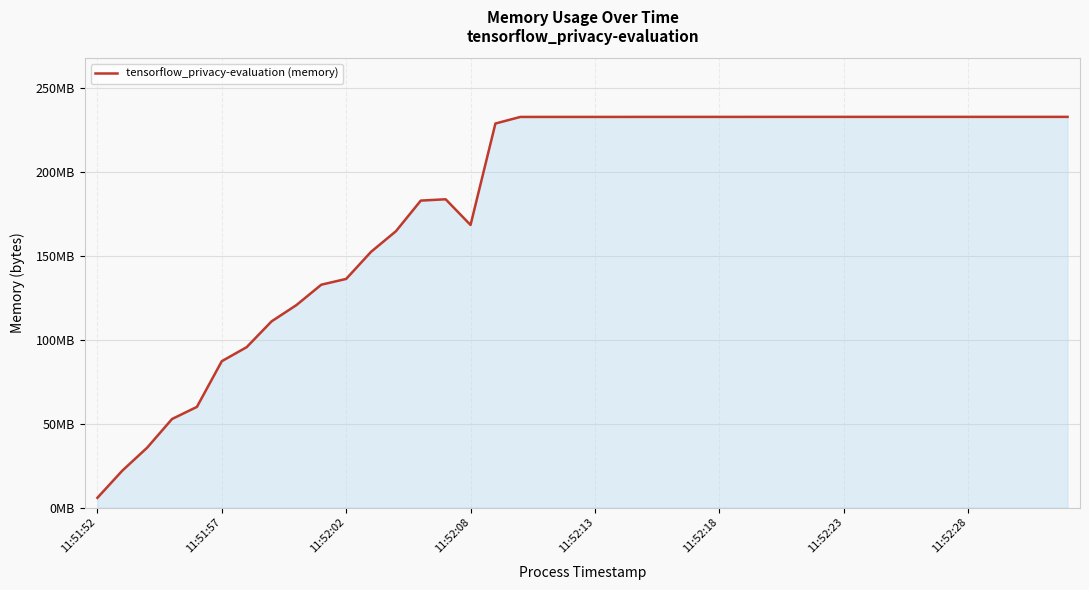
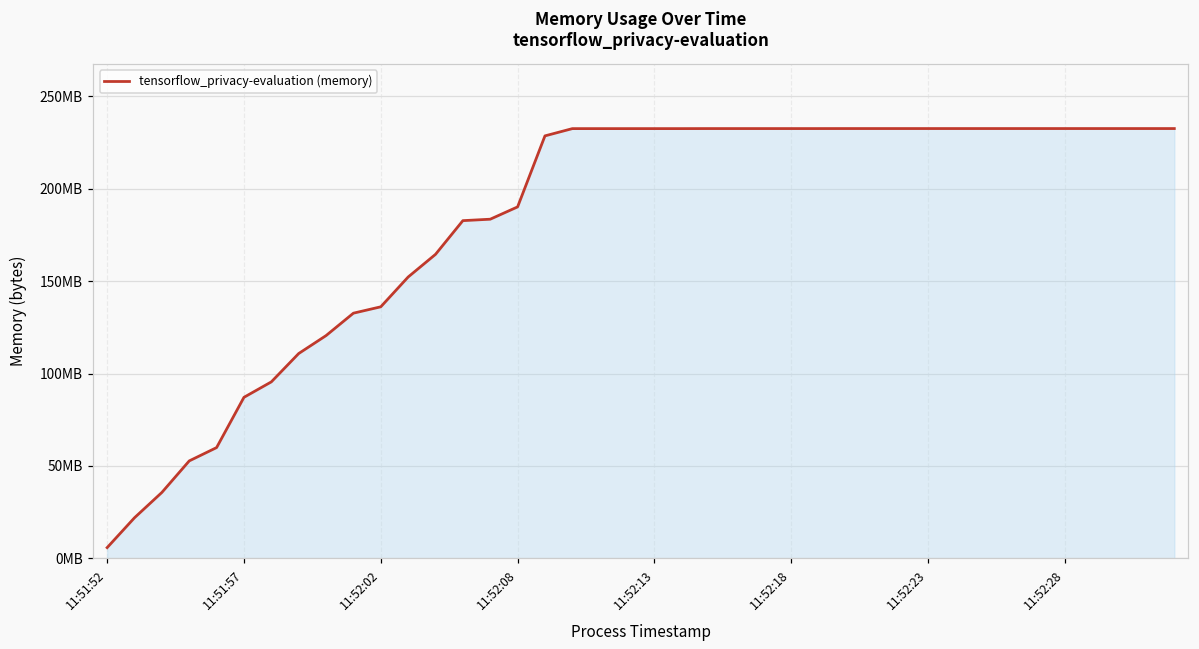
11:52:08: 168MB -> 190MB
